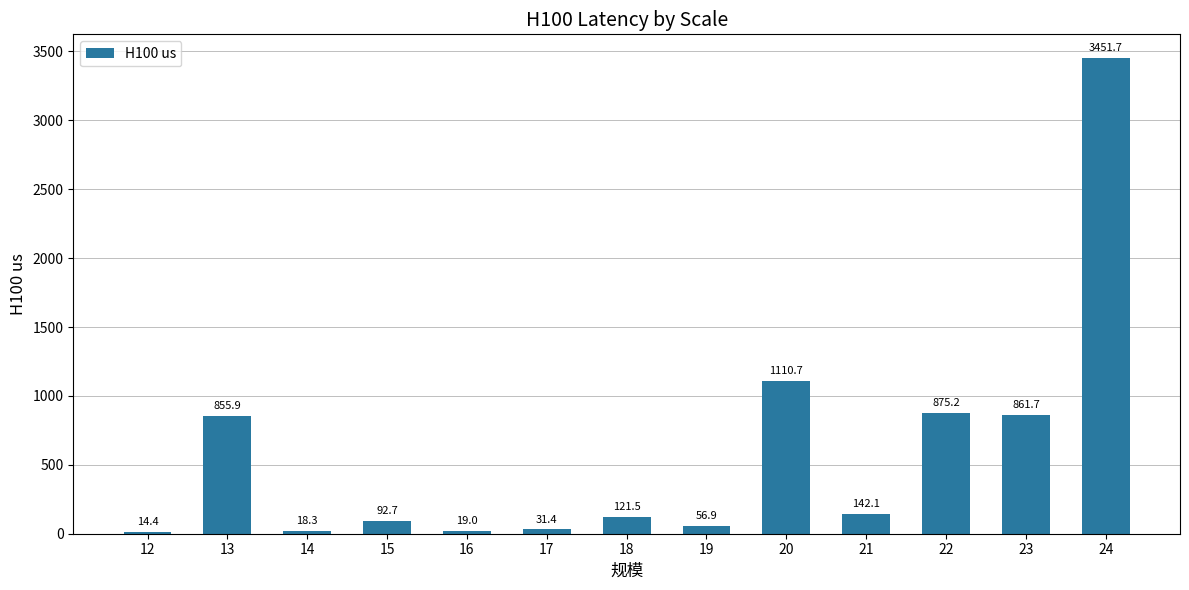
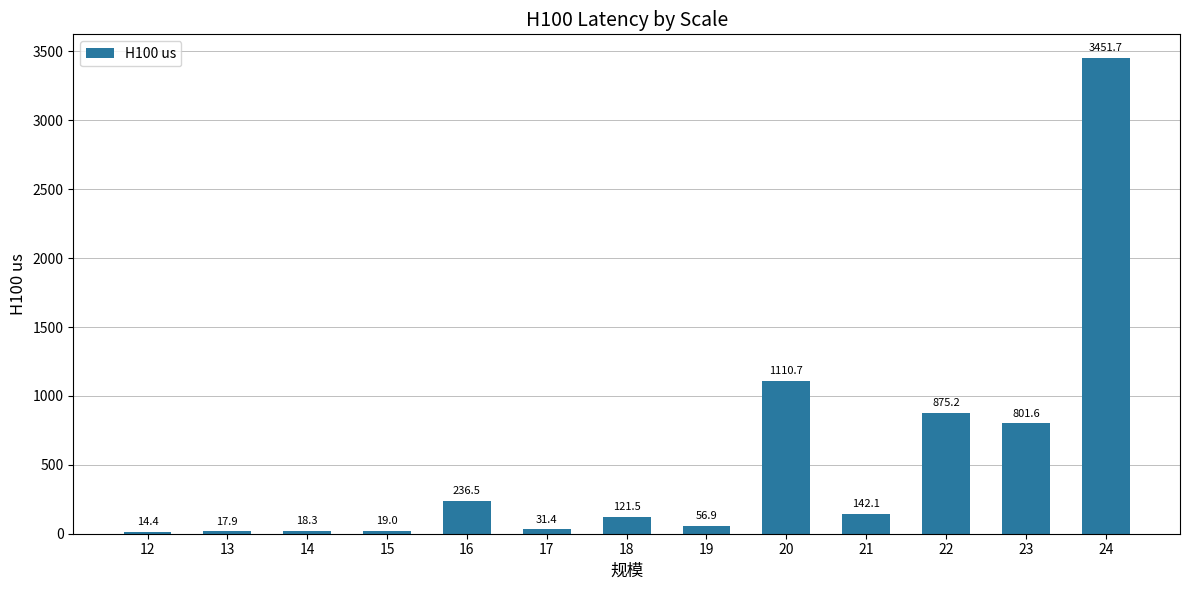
13: 855.9 -> 17.9
15: 92.7 -> 19.0
16: 19.0 -> 236.5
23: 861.7 -> 801.6
